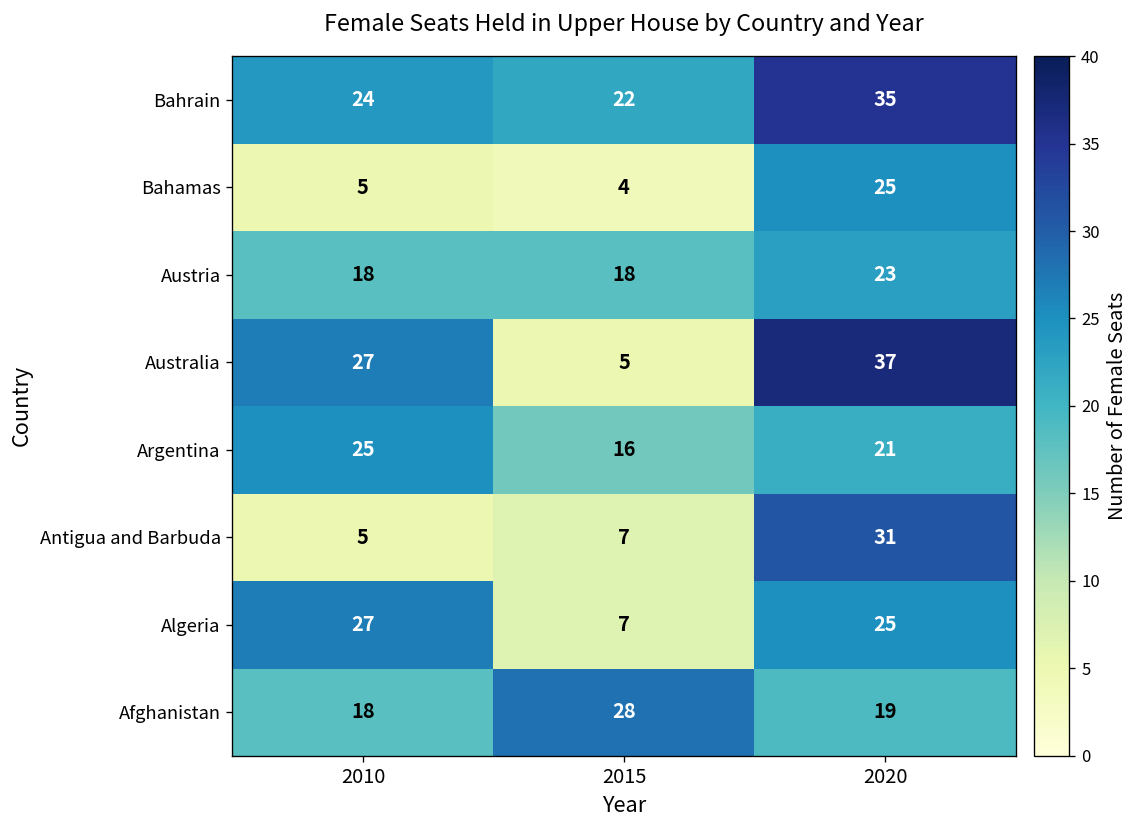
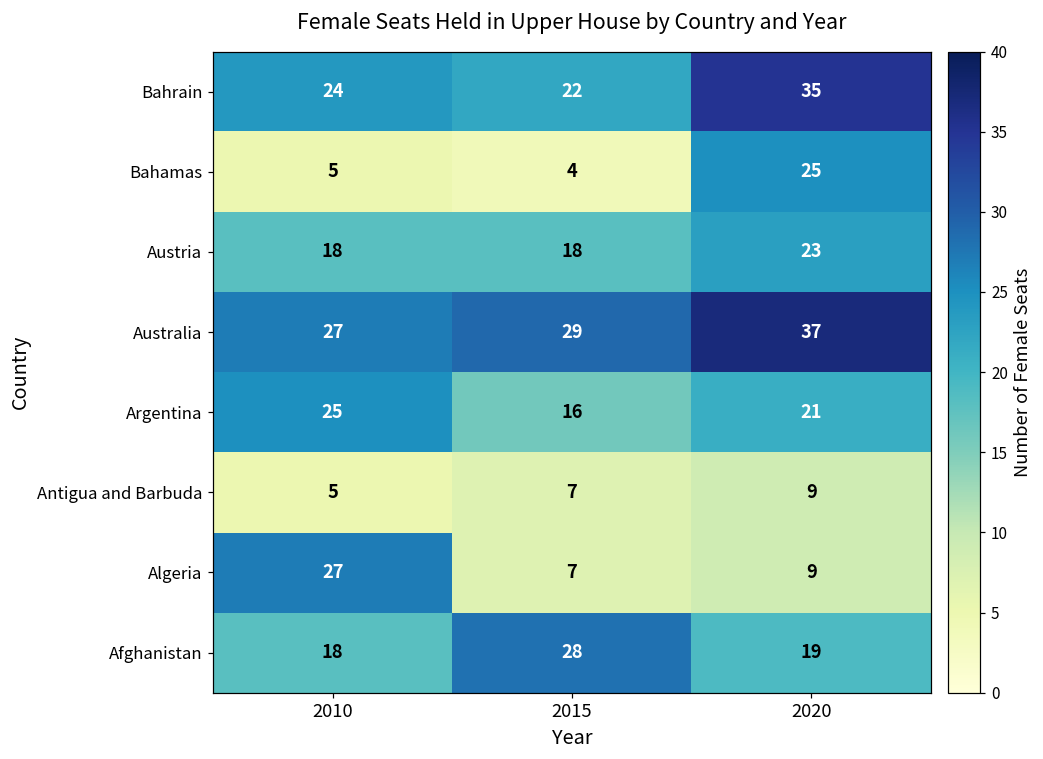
Australia, 2015: 5 -> 29
Antigua and Barbuda, 2020: 31 -> 9
Algeria, 2020: 25 -> 9
